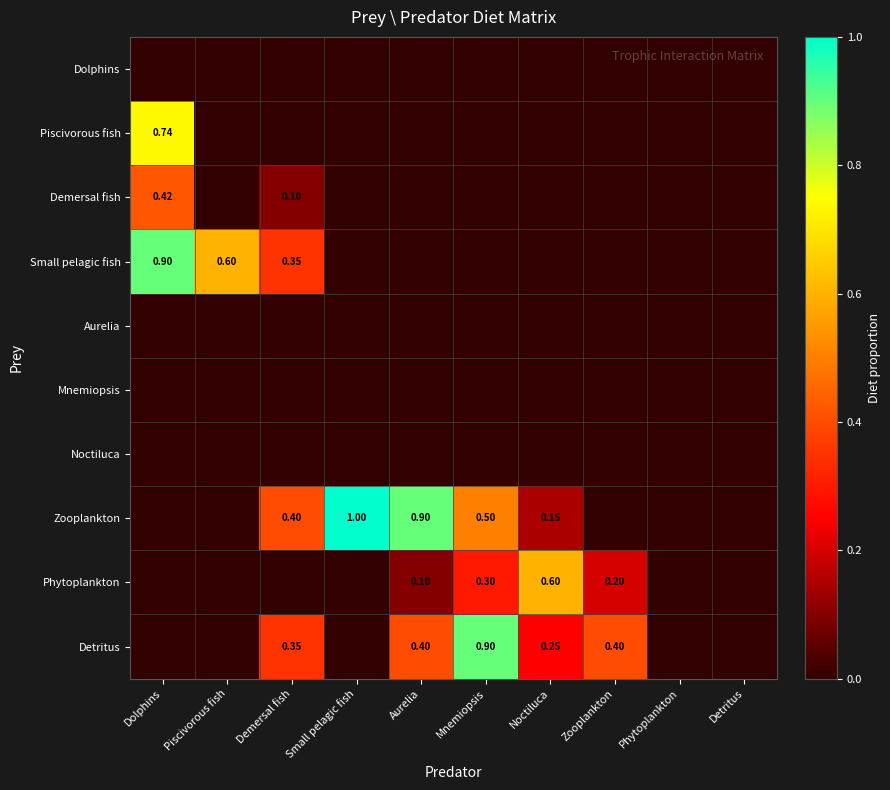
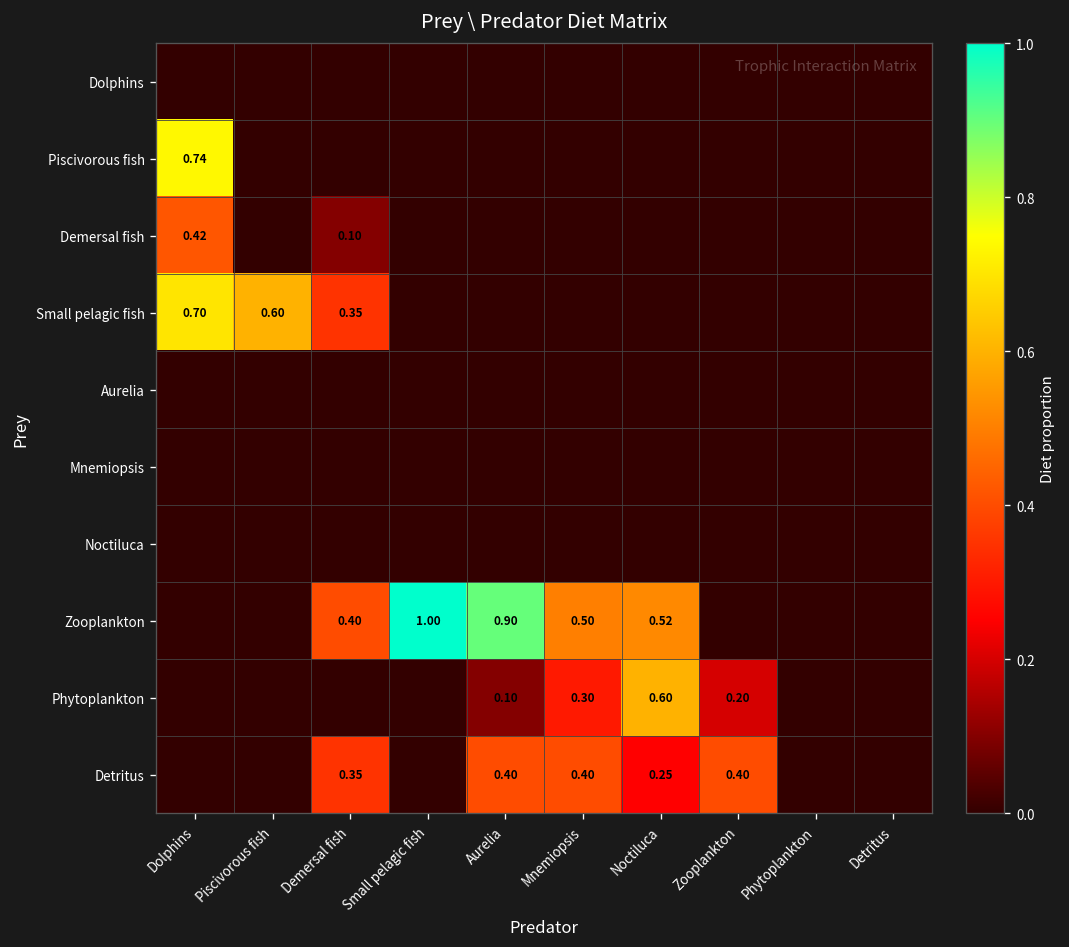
Small pelagic fish, Dolphins: 0.90 -> 0.70
Zooplankton, Noctiluca: 0.15 -> 0.52
Detritus, Mnemiopsis: 0.90 -> 0.40
